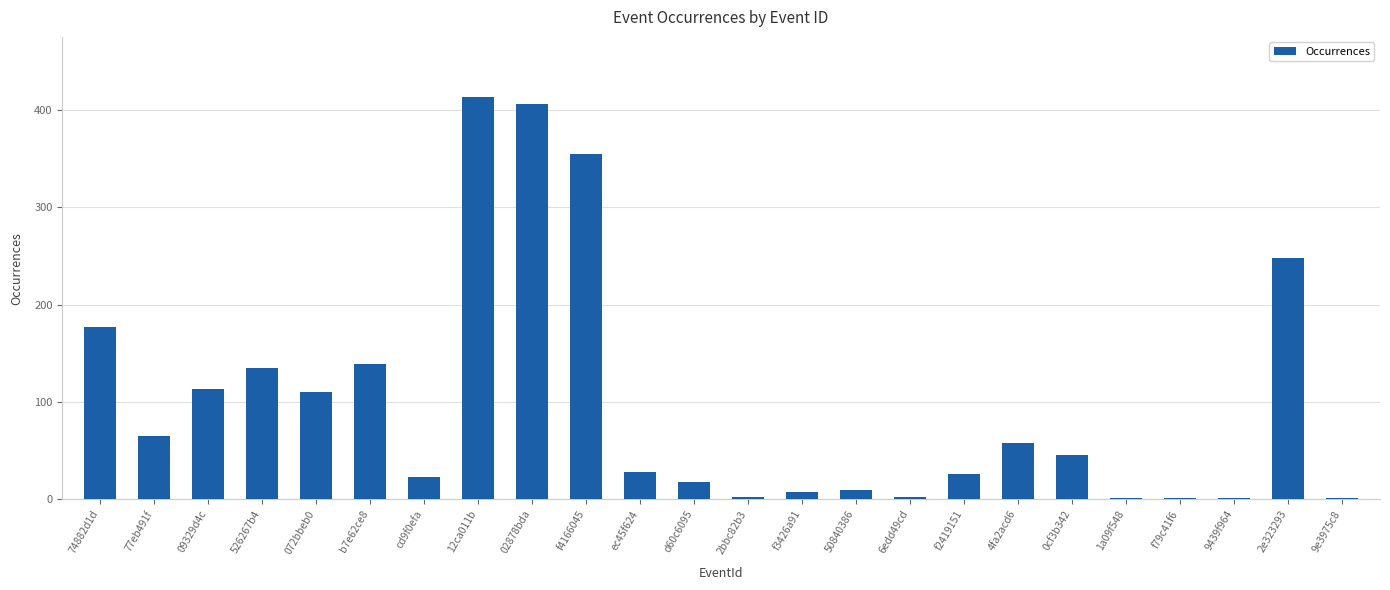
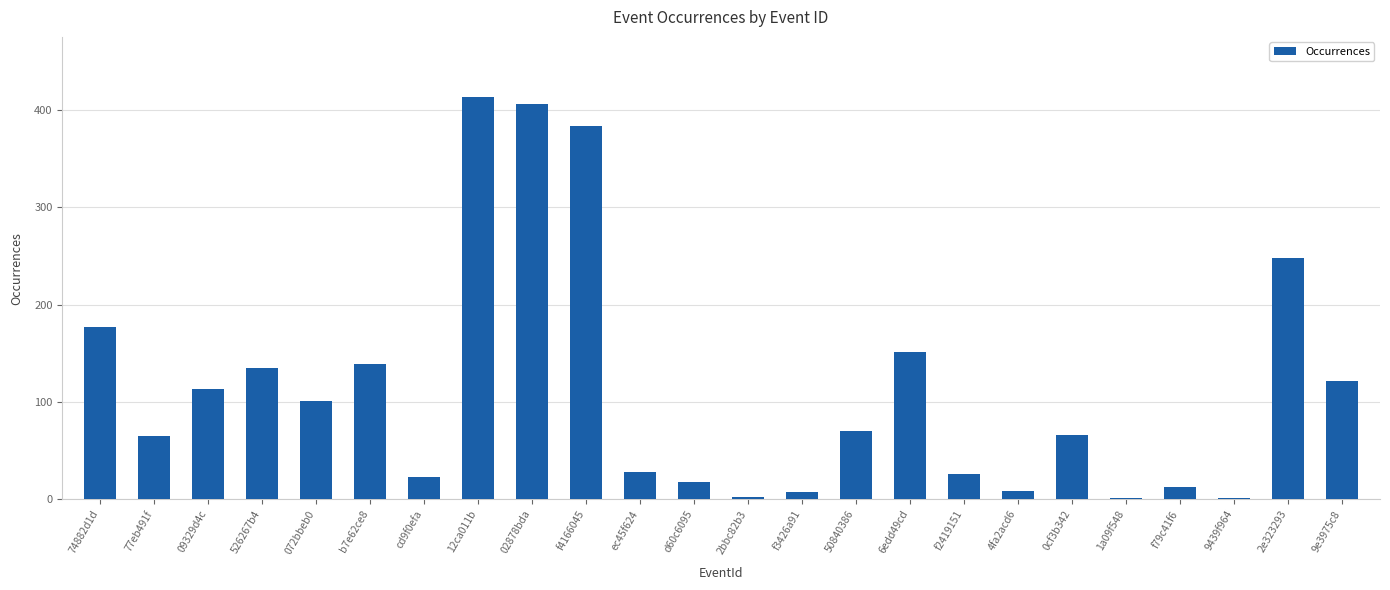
072bbeb0: 110 -> 100
f4166045: 360 -> 380
50840386: 10 -> 70
6edd49cd: 0 -> 150
4fa2acd6: 60 -> 10
0cf3b342: 50 -> 70
f79c41f6: 0 -> 10
9e3975c8: 0 -> 120
